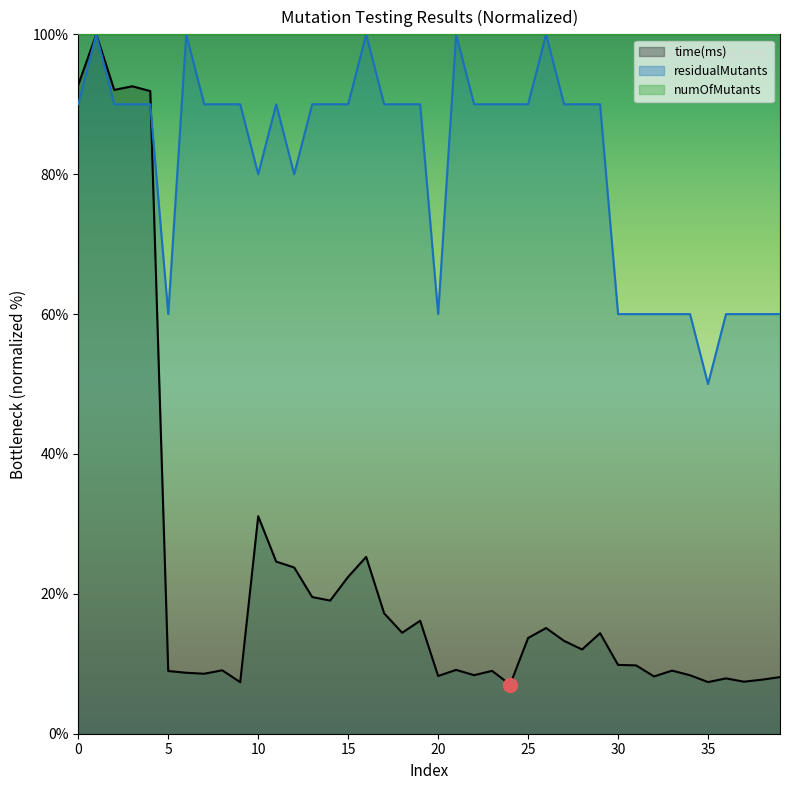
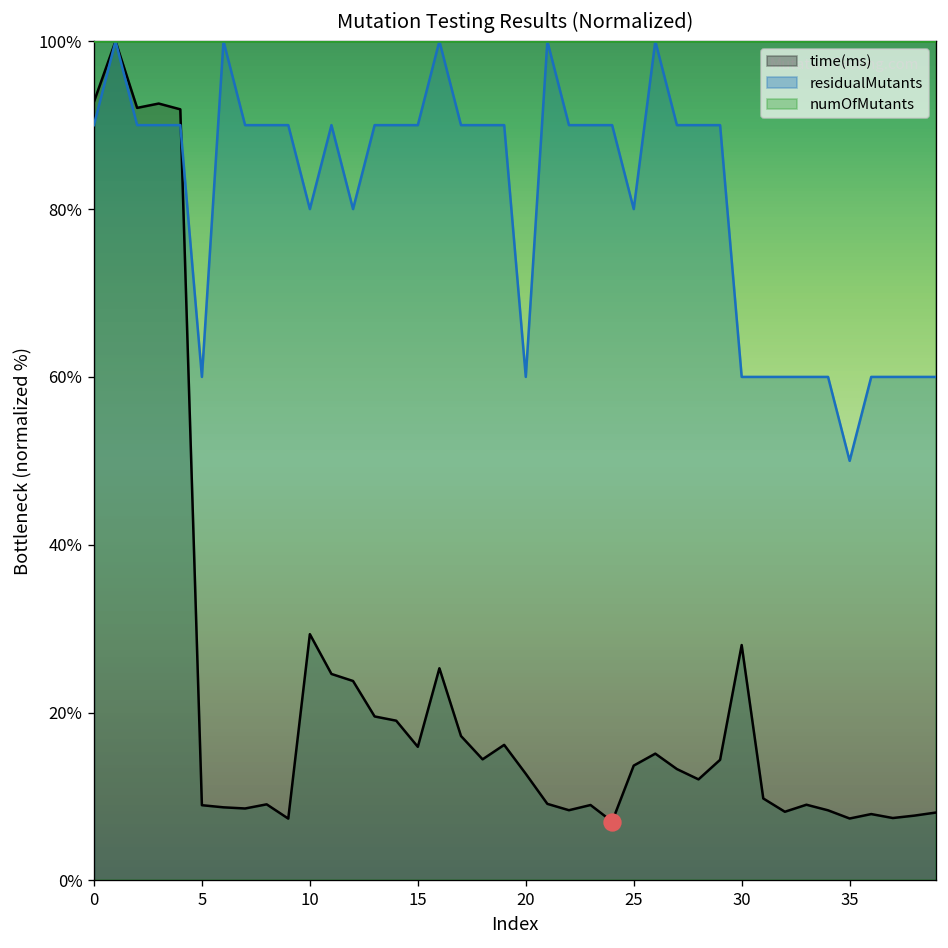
time(ms), 10: 31% -> 29%
time(ms), 15: 22% -> 16%
time(ms), 20: 8% -> 13%
residualMutants, 25: 90% -> 80%
time(ms), 30: 10% -> 28%
